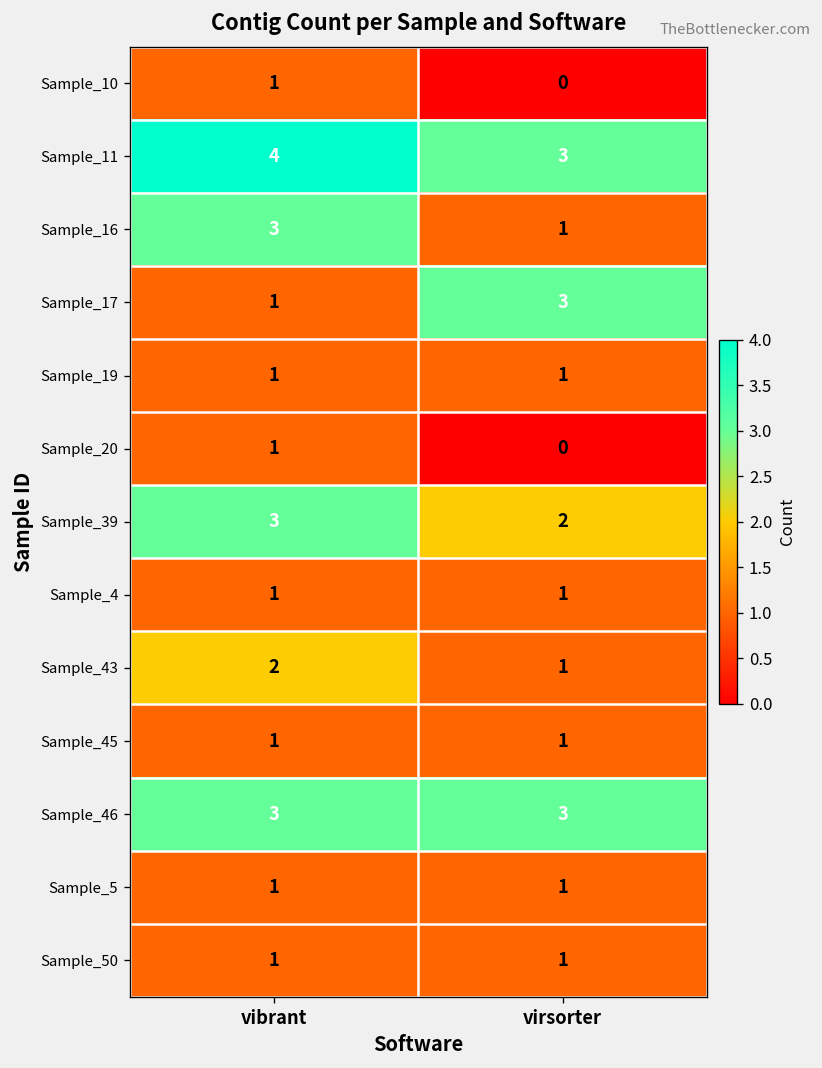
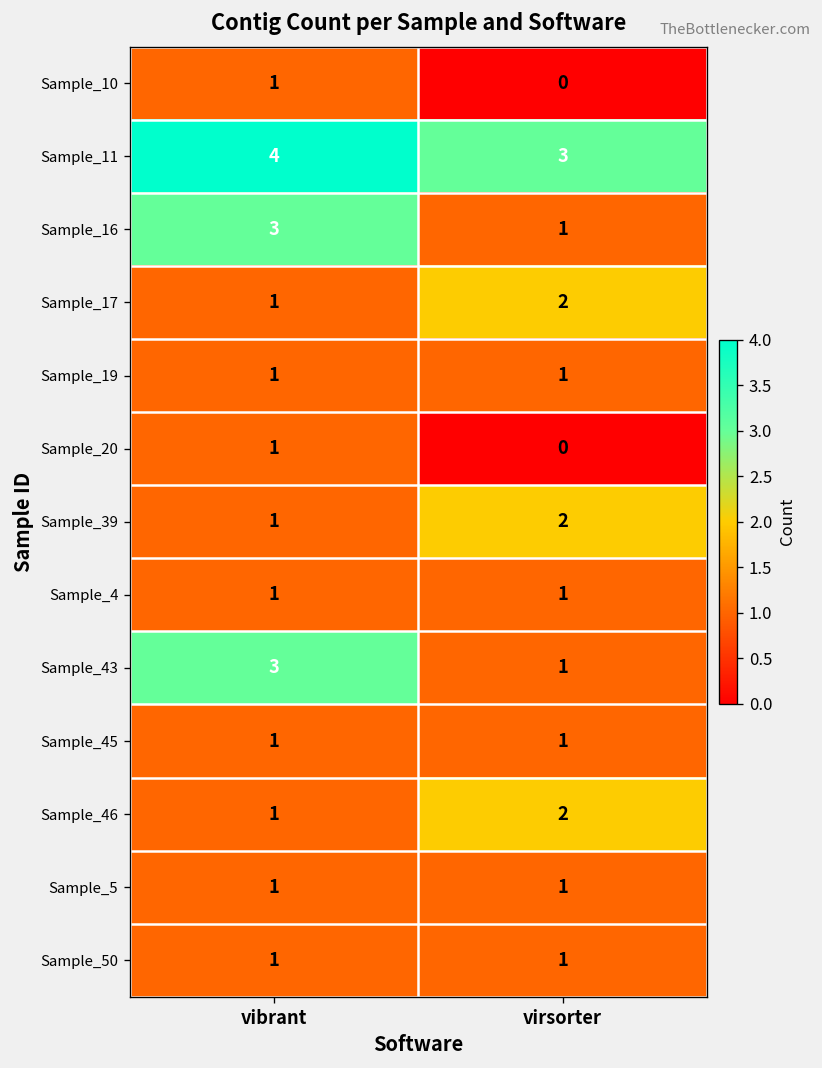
Sample_17, virsorter: 3 -> 2
Sample_39, vibrant: 3 -> 1
Sample_43, vibrant: 2 -> 3
Sample_46, vibrant: 3 -> 1
Sample_46, virsorter: 3 -> 2
